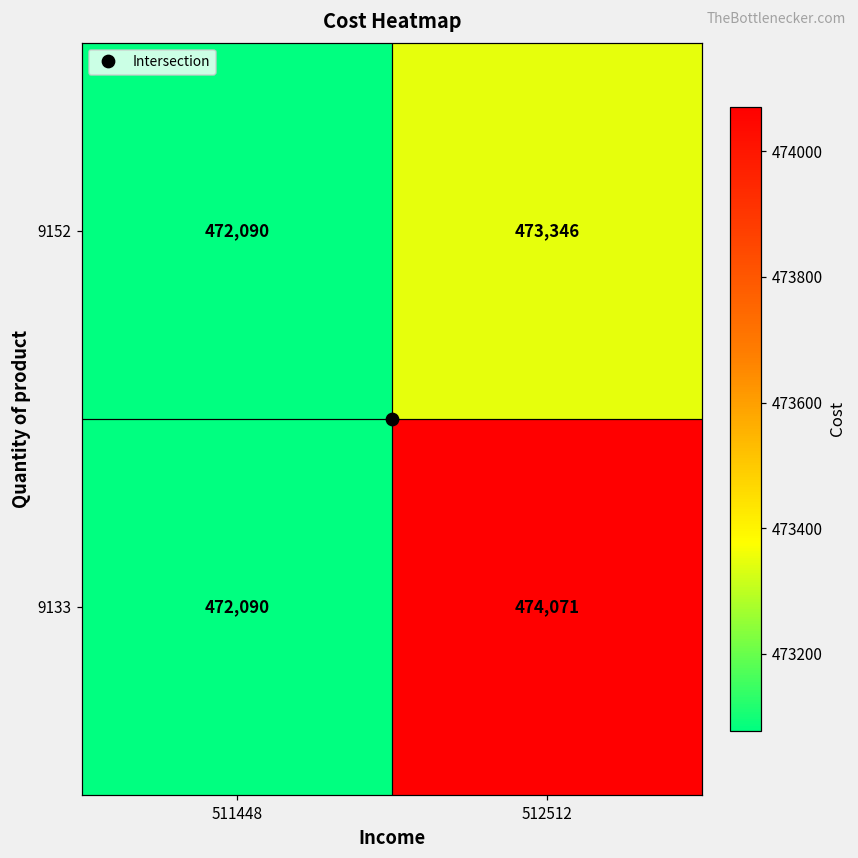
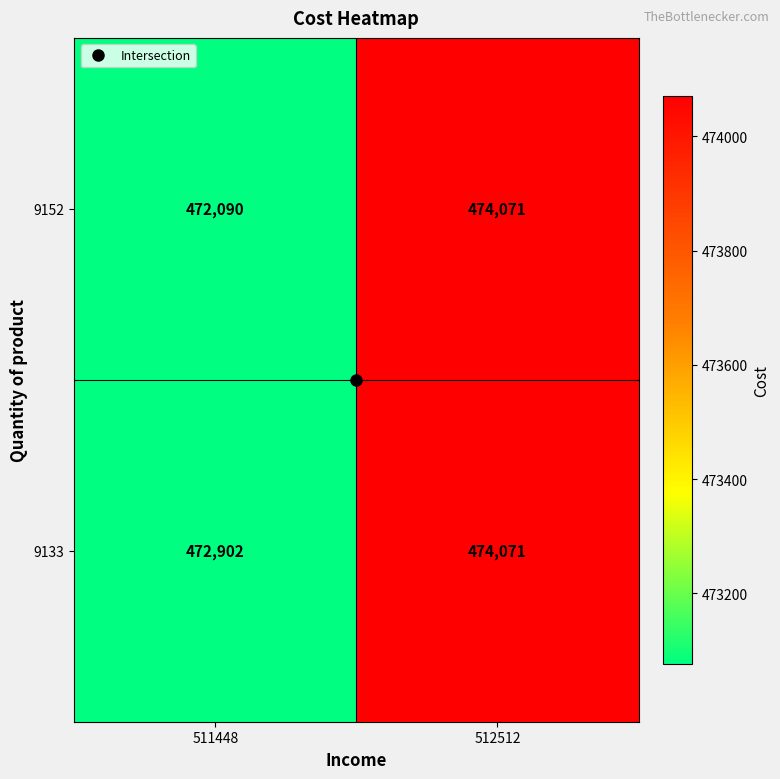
9152, 512512: 473,346 -> 474,071
9133, 511448: 472,090 -> 472,902
